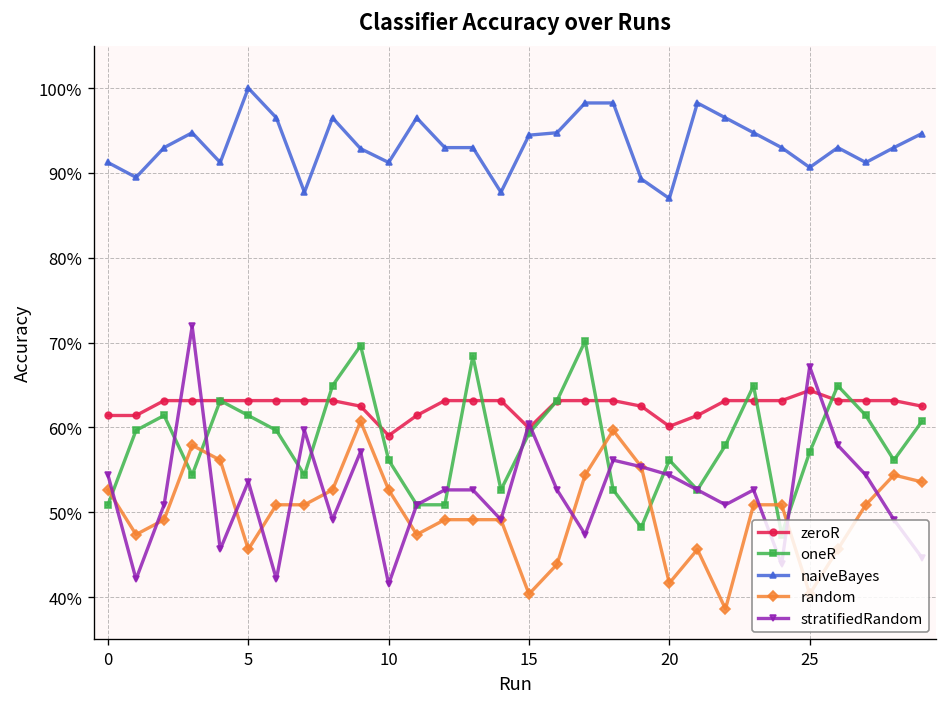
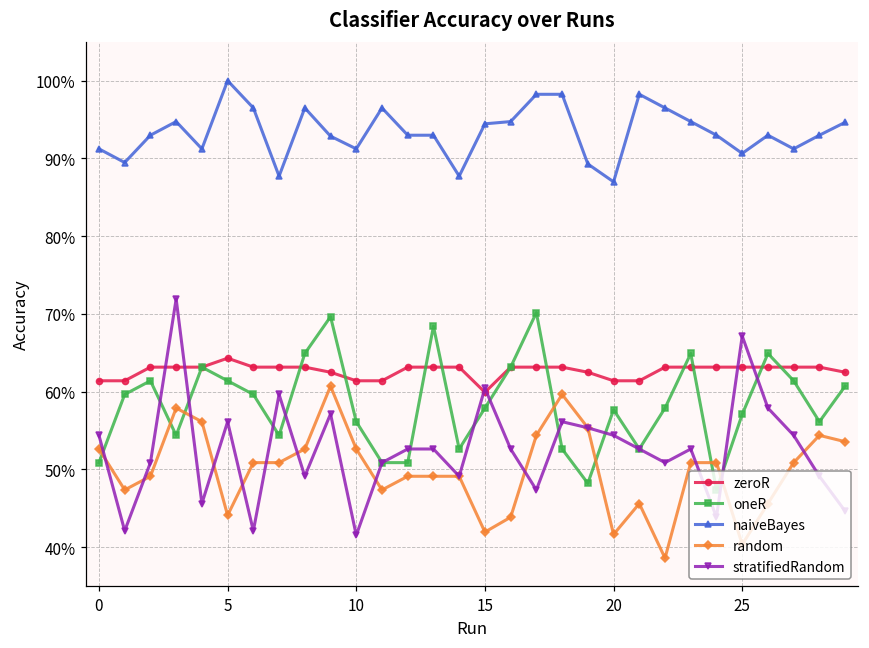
zeroR, 5: 63% -> 64%
random, 5: 46% -> 44%
stratifiedRandom, 5: 54% -> 56%
zeroR, 10: 59% -> 61%
oneR, 15: 59% -> 58%
random, 15: 40% -> 42%
zeroR, 20: 60% -> 61%
oneR, 20: 56% -> 58%
zeroR, 25: 64% -> 63%
